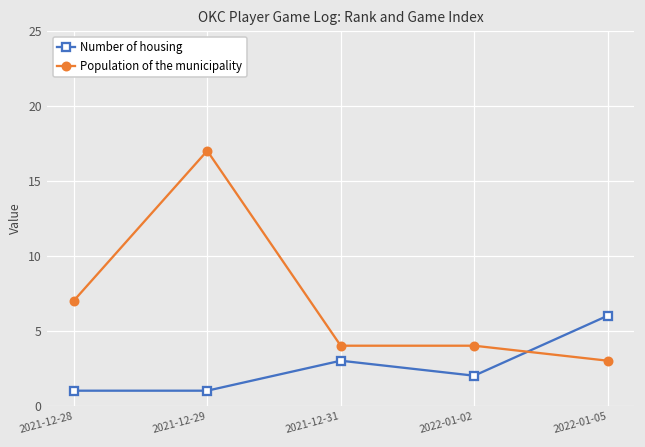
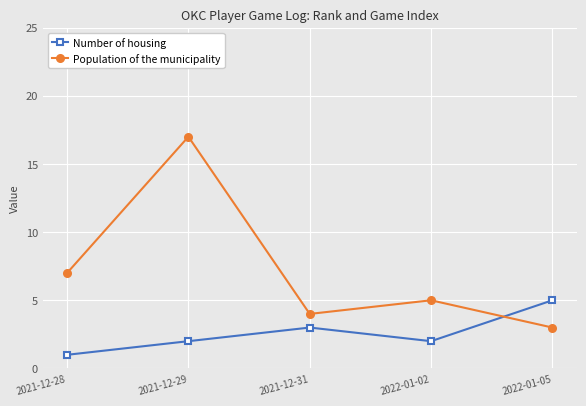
Number of housing, 2021-12-29: 1 -> 2
Population of the municipality, 2022-01-02: 4 -> 5
Number of housing, 2022-01-05: 6 -> 5
